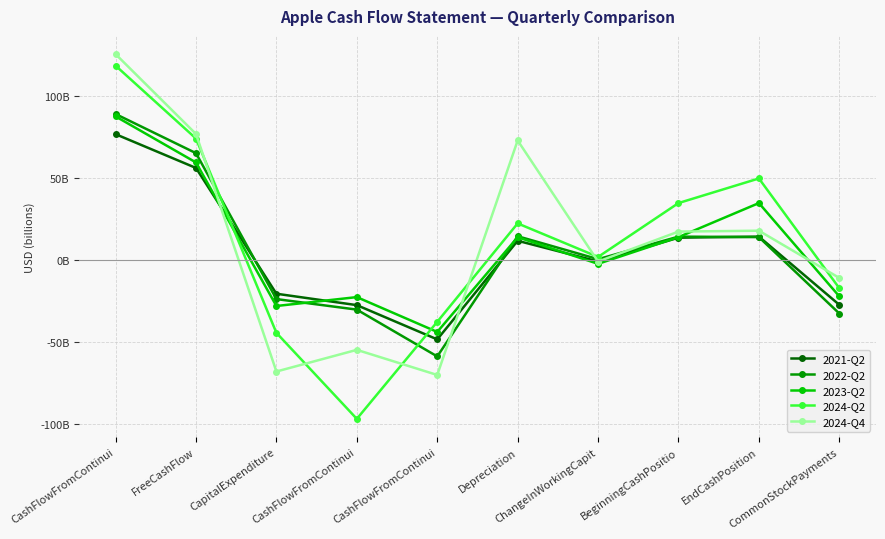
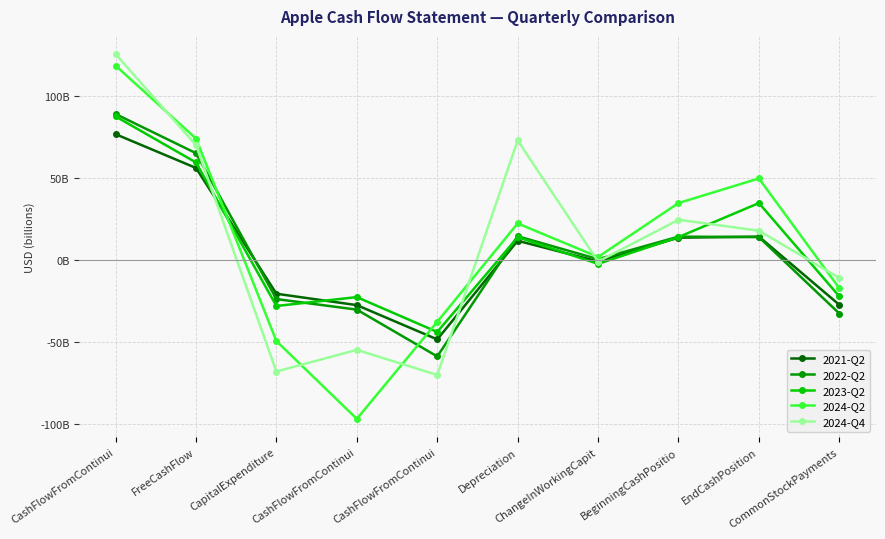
2024-Q4, FreeCashFlow: 77000000000 -> 70000000000
2024-Q2, CapitalExpenditure: -44000000000 -> -50000000000
2024-Q4, BeginningCashPositio: 17000000000 -> 25000000000
